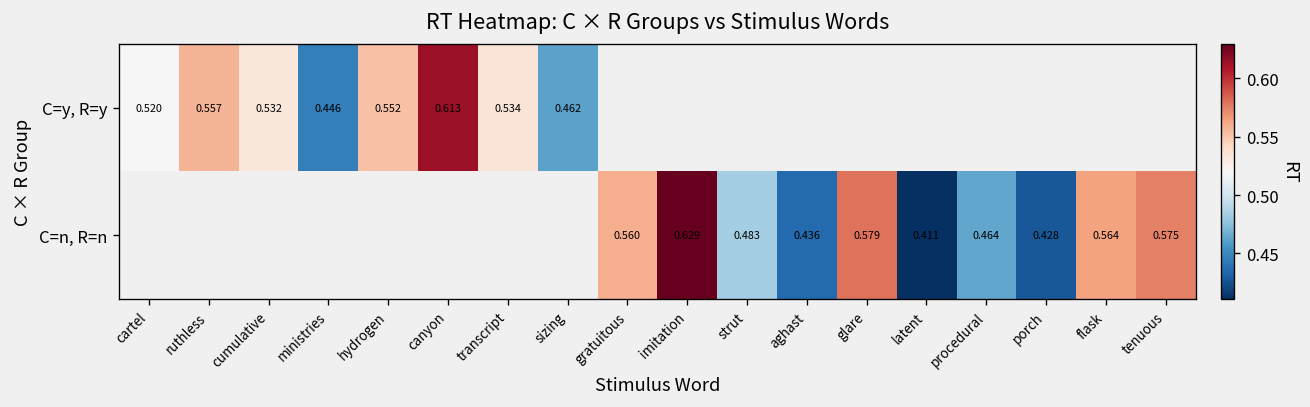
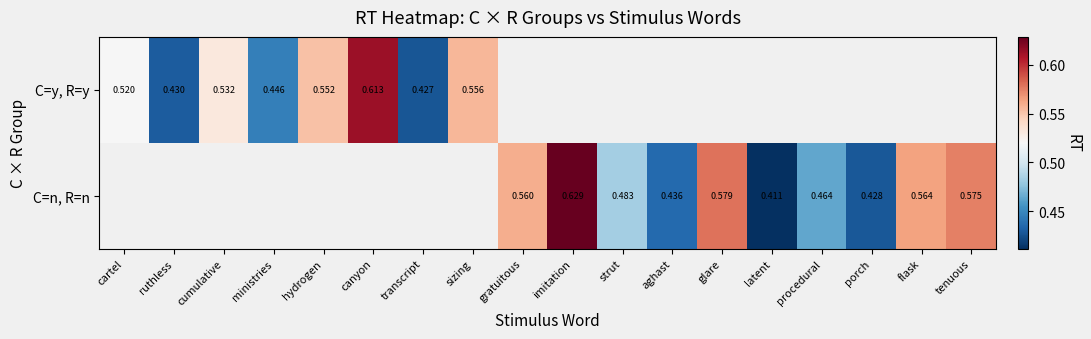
C=y, R=y, ruthless: 0.557 -> 0.430
C=y, R=y, transcript: 0.534 -> 0.427
C=y, R=y, sizing: 0.462 -> 0.556
